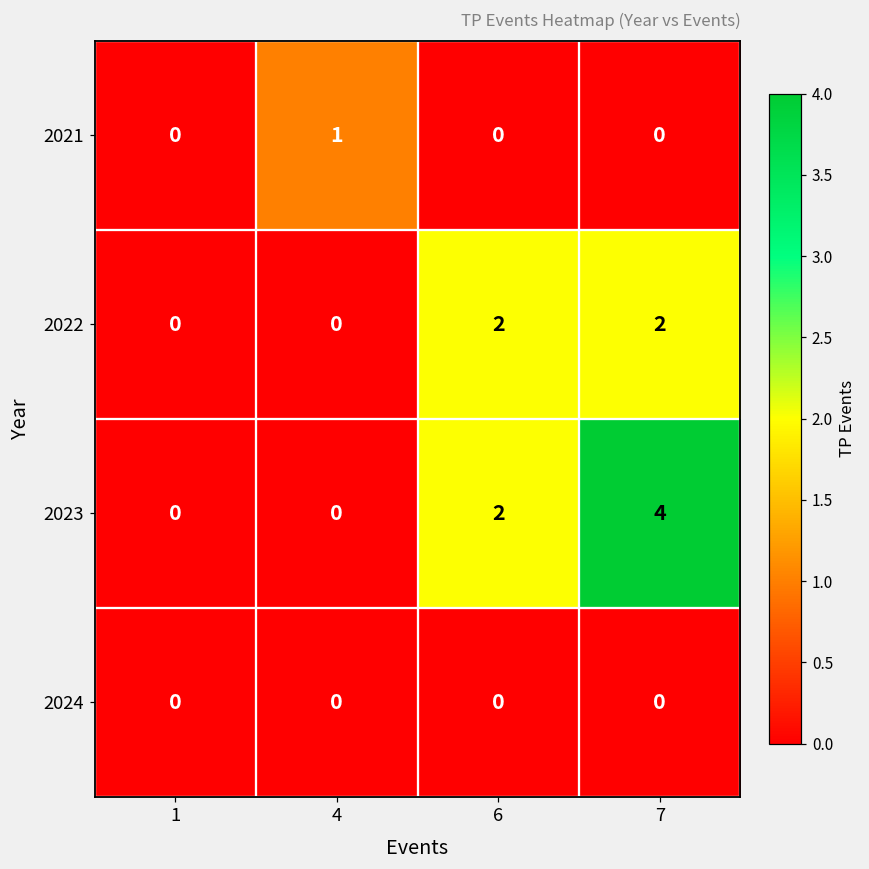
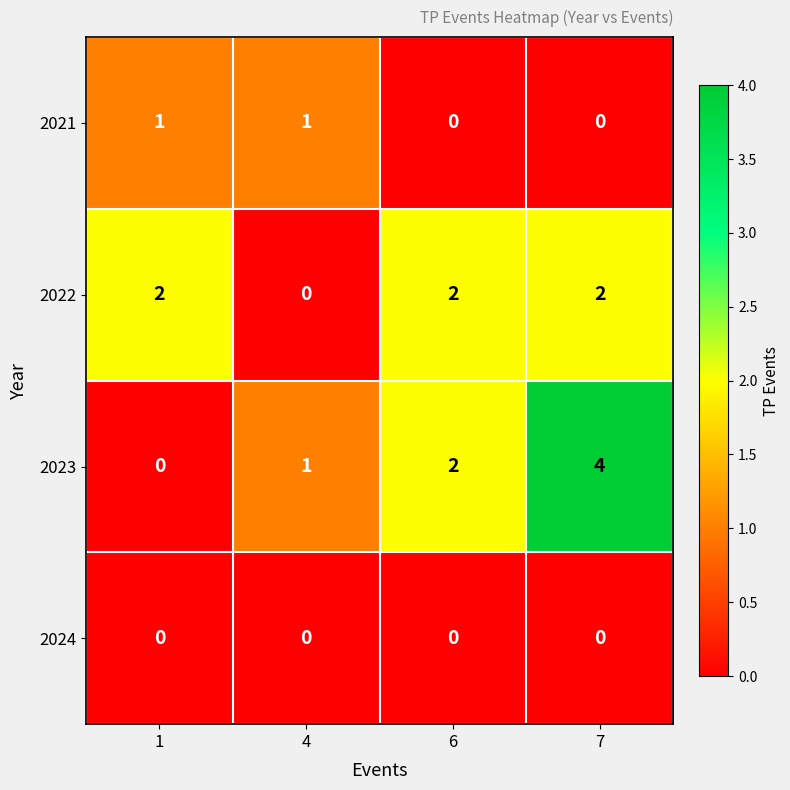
2021, 1: 0 -> 1
2022, 1: 0 -> 2
2023, 4: 0 -> 1
